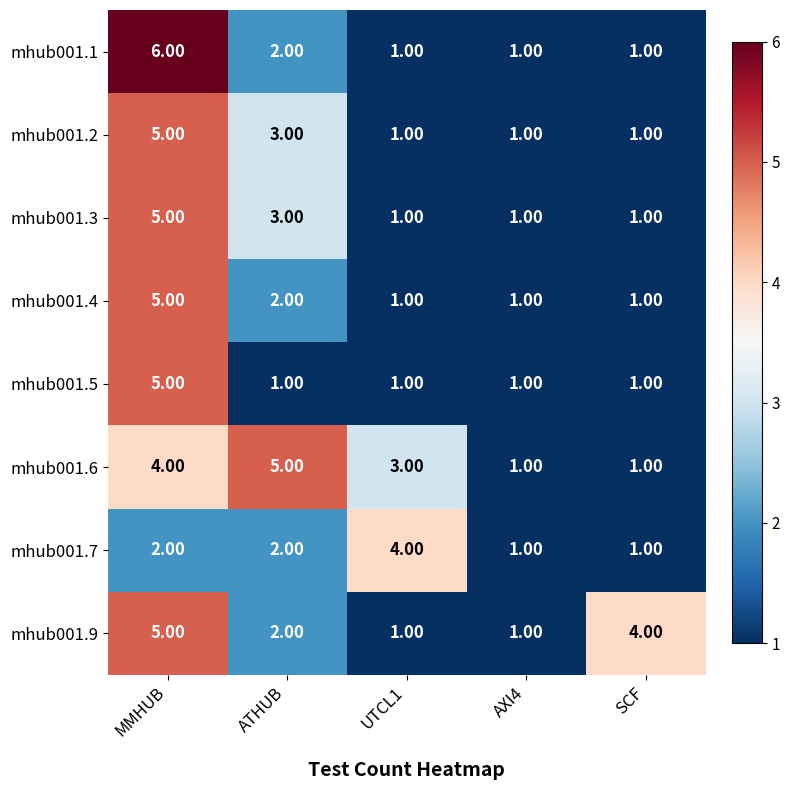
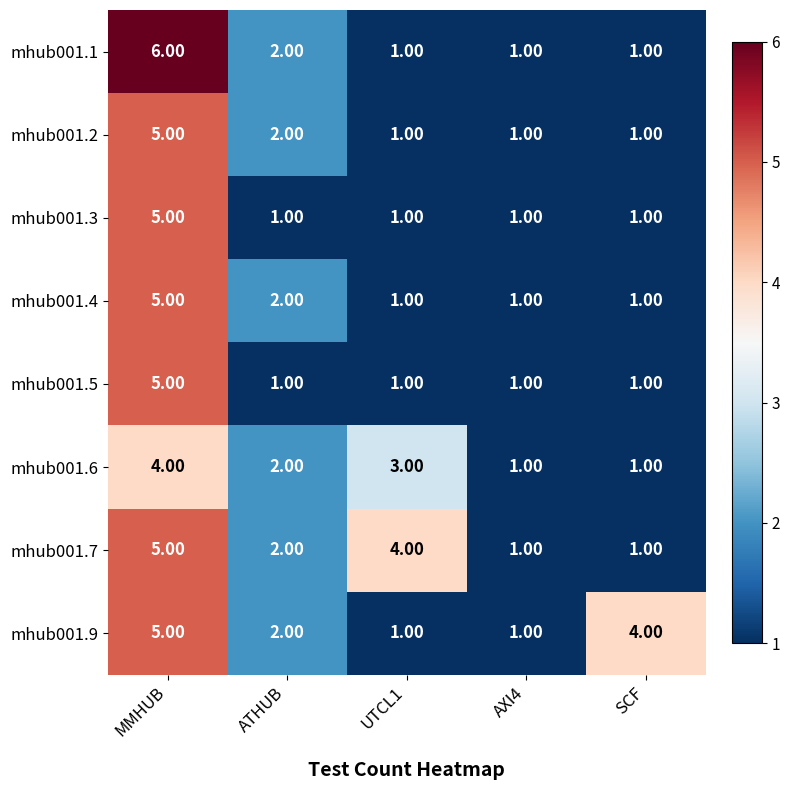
mhub001.2, ATHUB: 3.00 -> 2.00
mhub001.3, ATHUB: 3.00 -> 1.00
mhub001.6, ATHUB: 5.00 -> 2.00
mhub001.7, MMHUB: 2.00 -> 5.00
